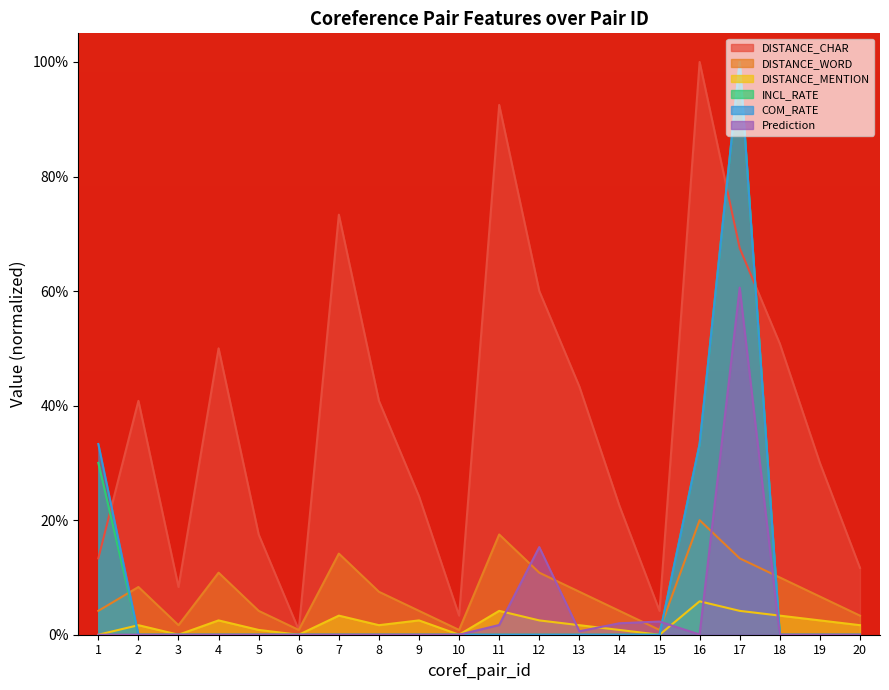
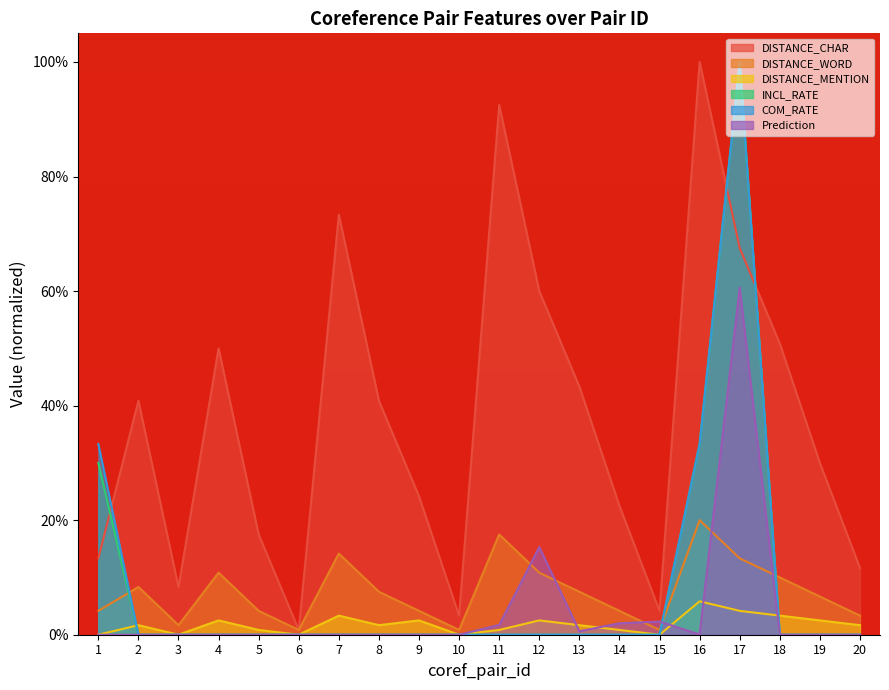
DISTANCE_MENTION, 11: 4% -> 1%
